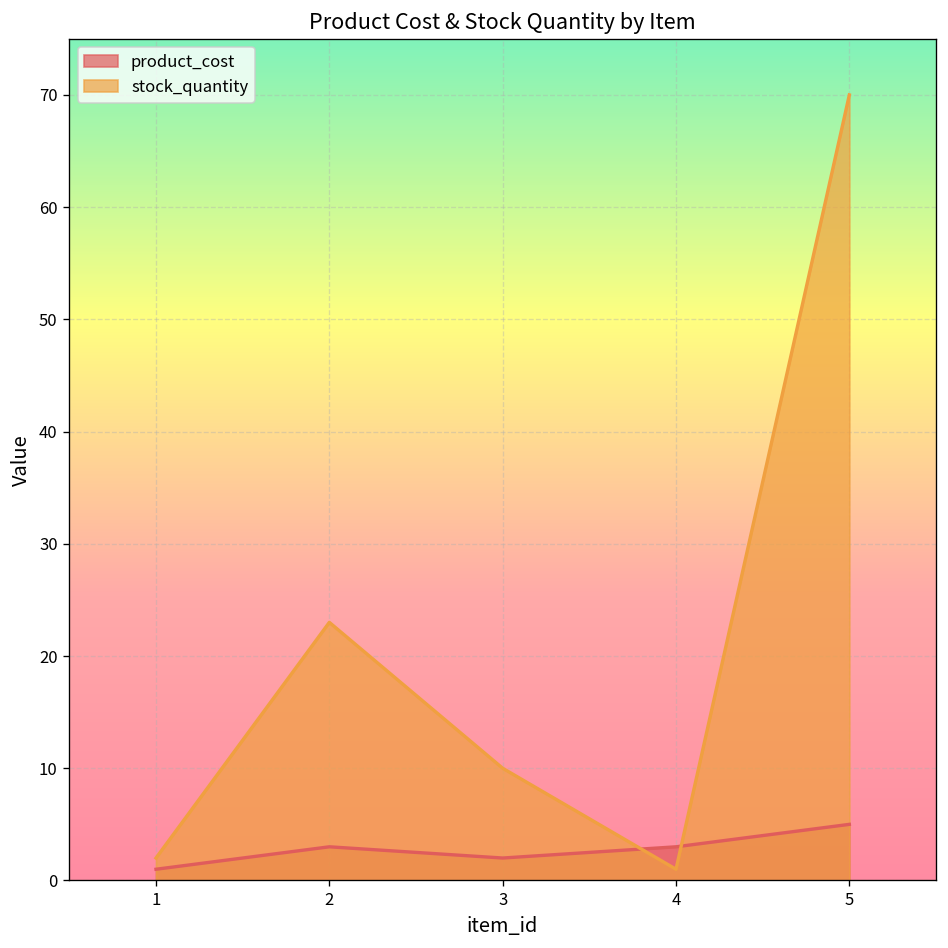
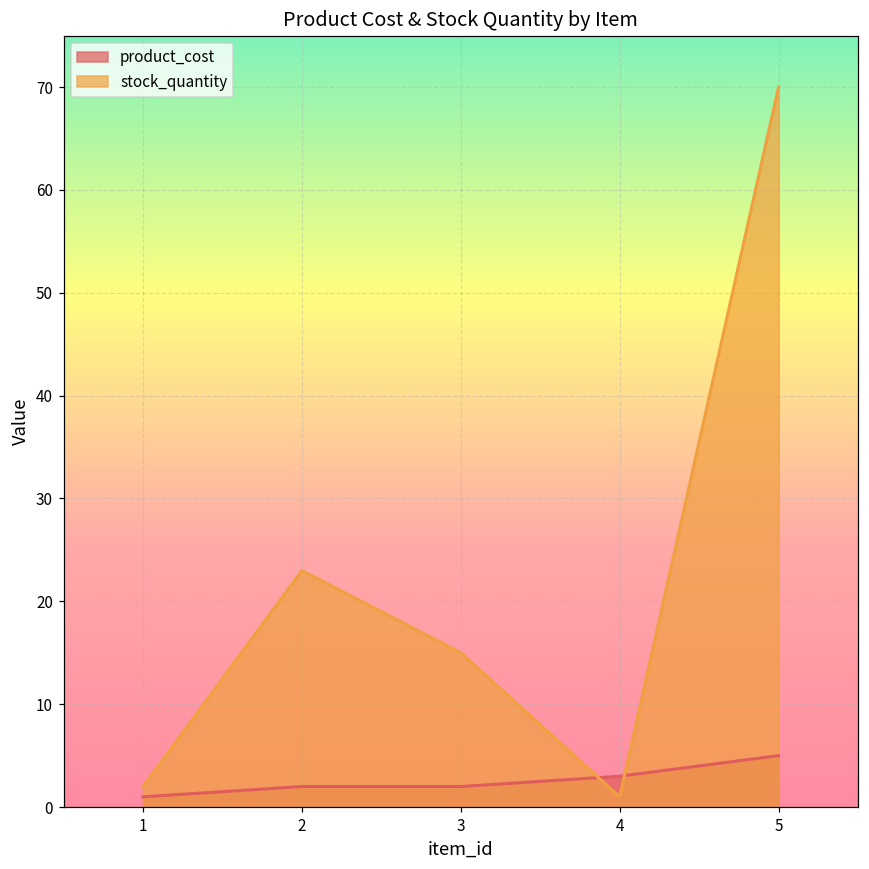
product_cost, 2: 3 -> 2
stock_quantity, 3: 10 -> 15
